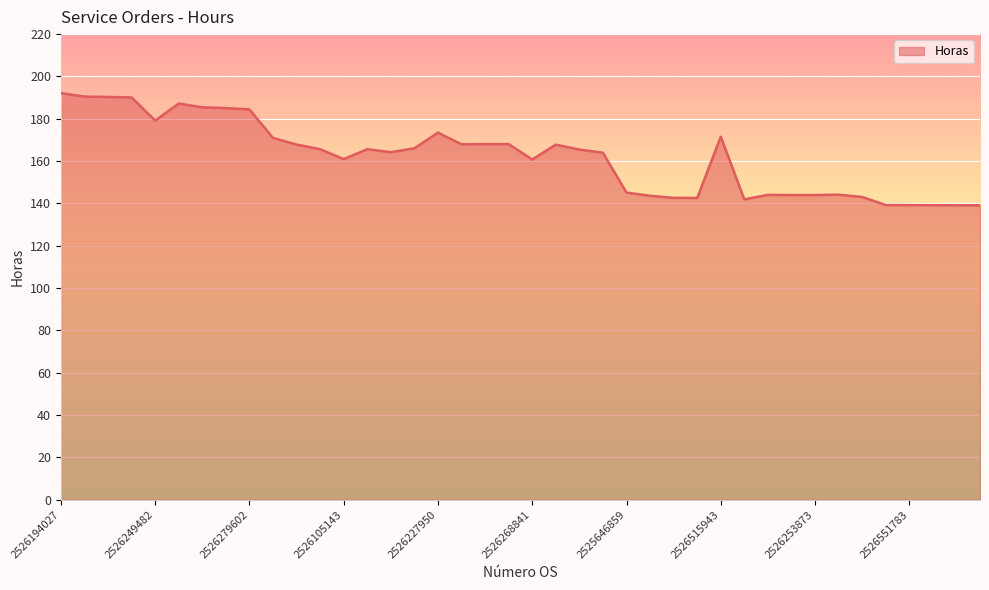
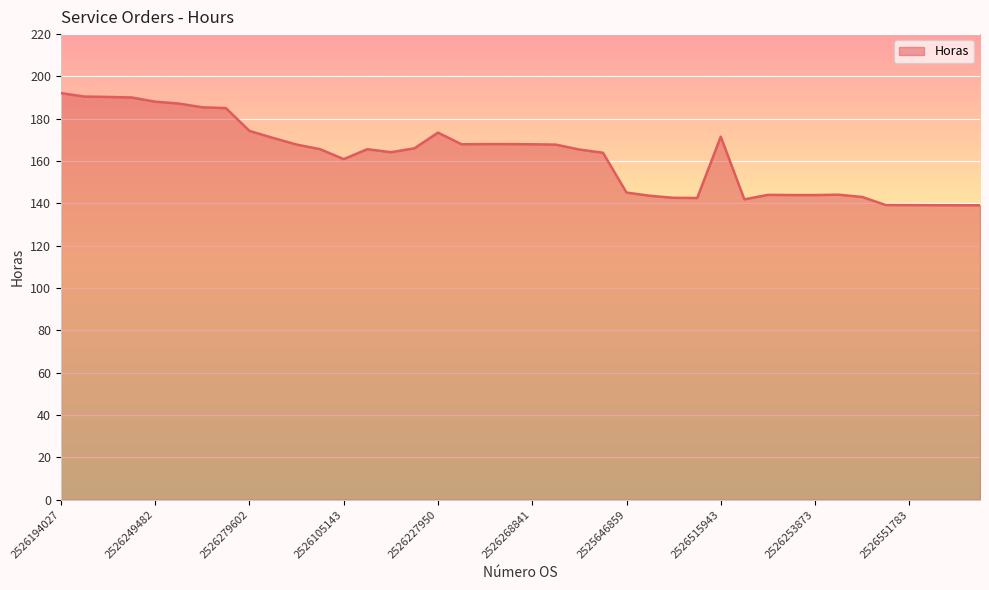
2526249482: 179 -> 188
2526279602: 184 -> 174
2526268841: 161 -> 168
